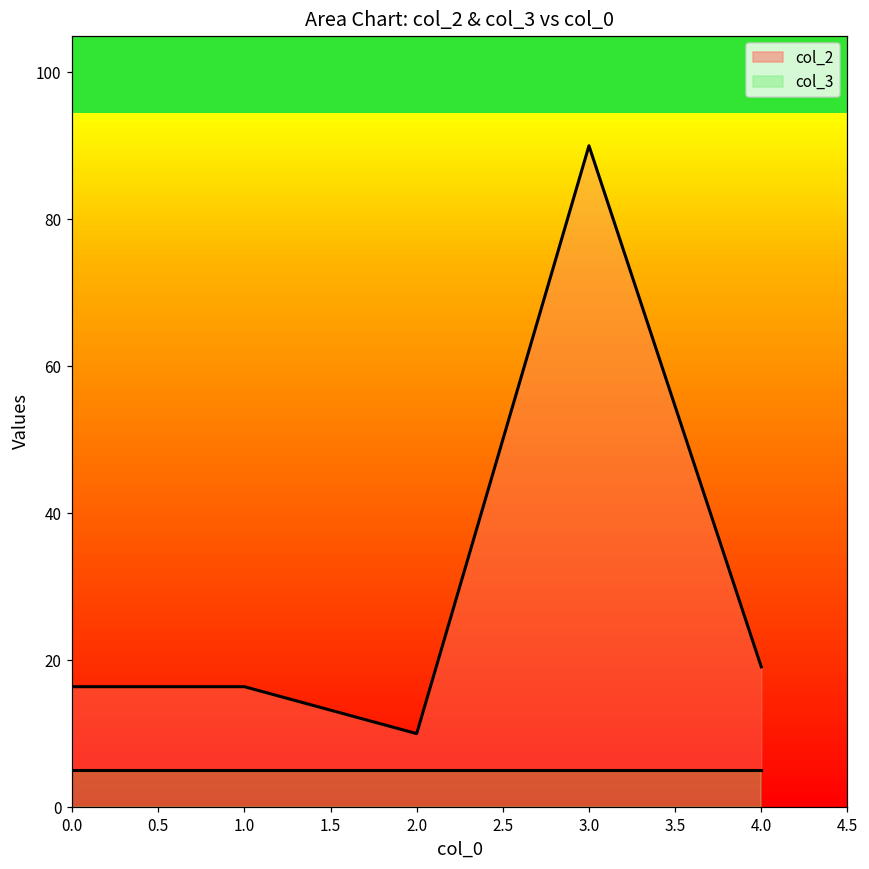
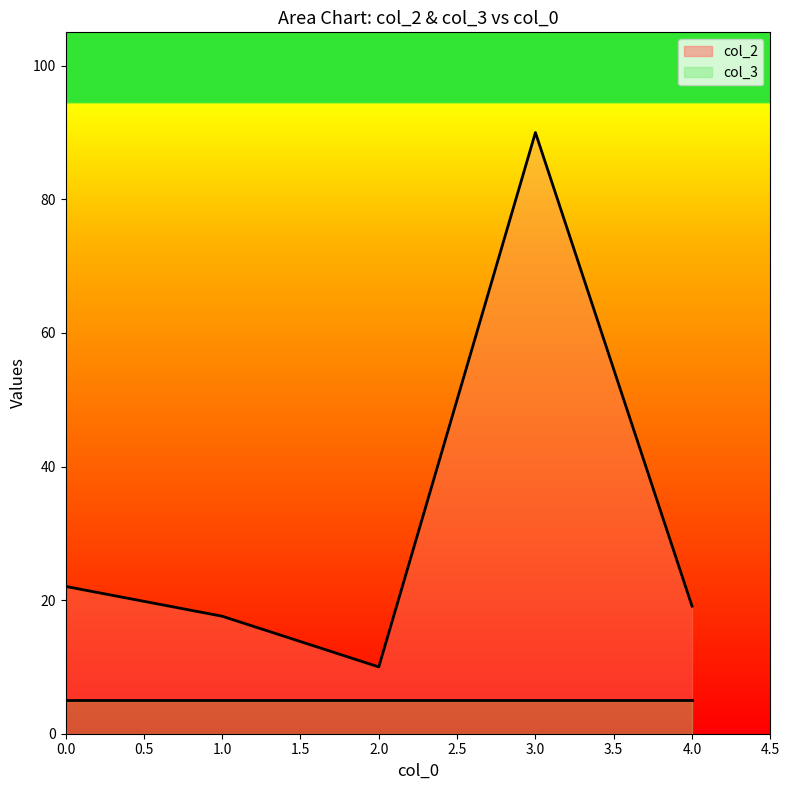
col_2, 0.0: 16 -> 22
col_2, 1.0: 16 -> 18
